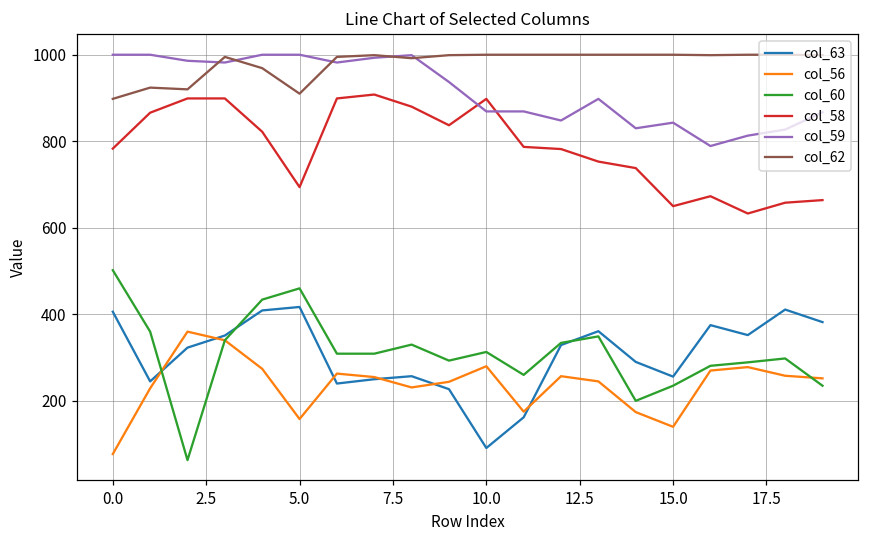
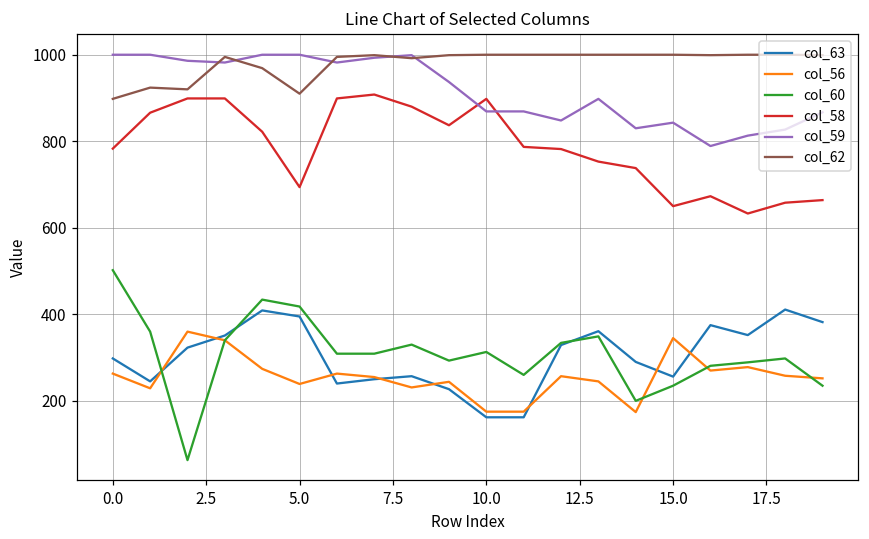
col_63, 0.0: 410 -> 300
col_56, 0.0: 80 -> 260
col_63, 5.0: 420 -> 400
col_56, 5.0: 160 -> 240
col_60, 5.0: 460 -> 420
col_63, 10.0: 90 -> 160
col_56, 10.0: 280 -> 180
col_56, 15.0: 140 -> 350
